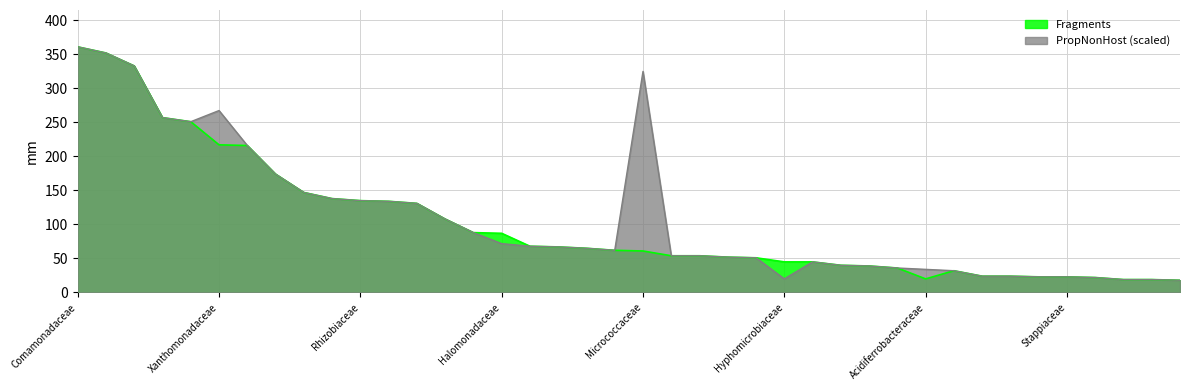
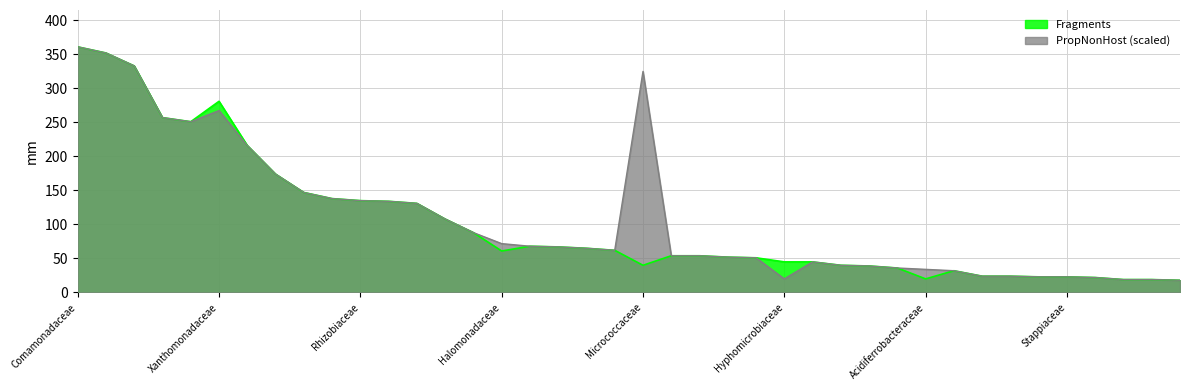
Fragments, Xanthomonadaceae: 220 -> 280
Fragments, Halomonadaceae: 90 -> 60
Fragments, Micrococcaceae: 60 -> 40
